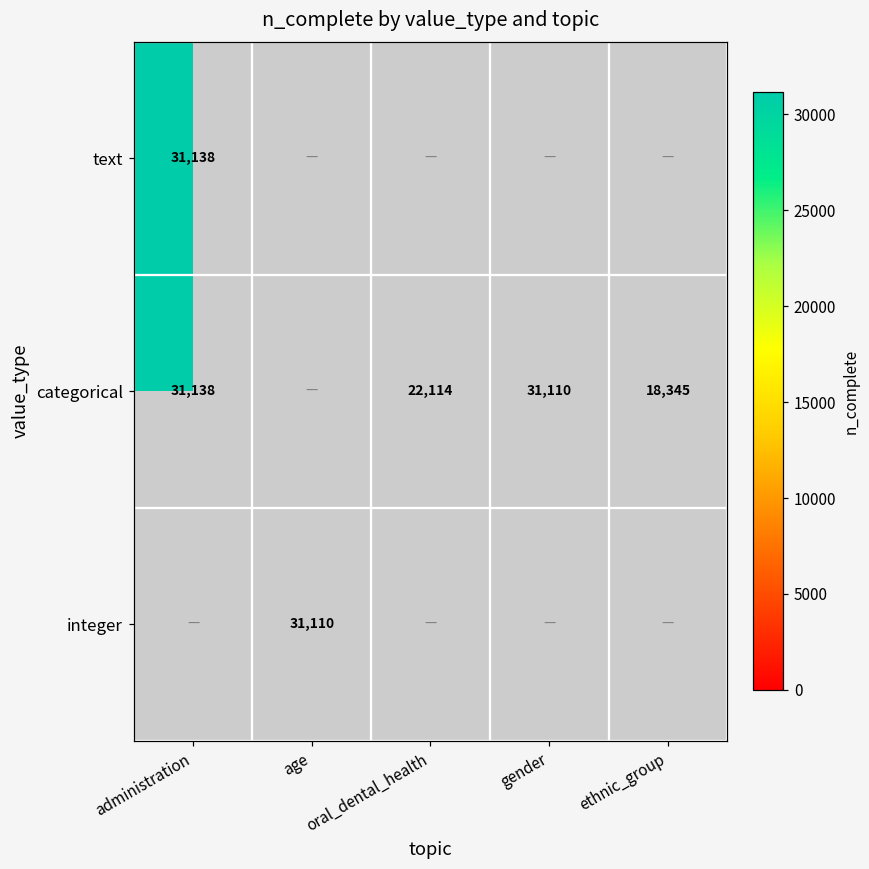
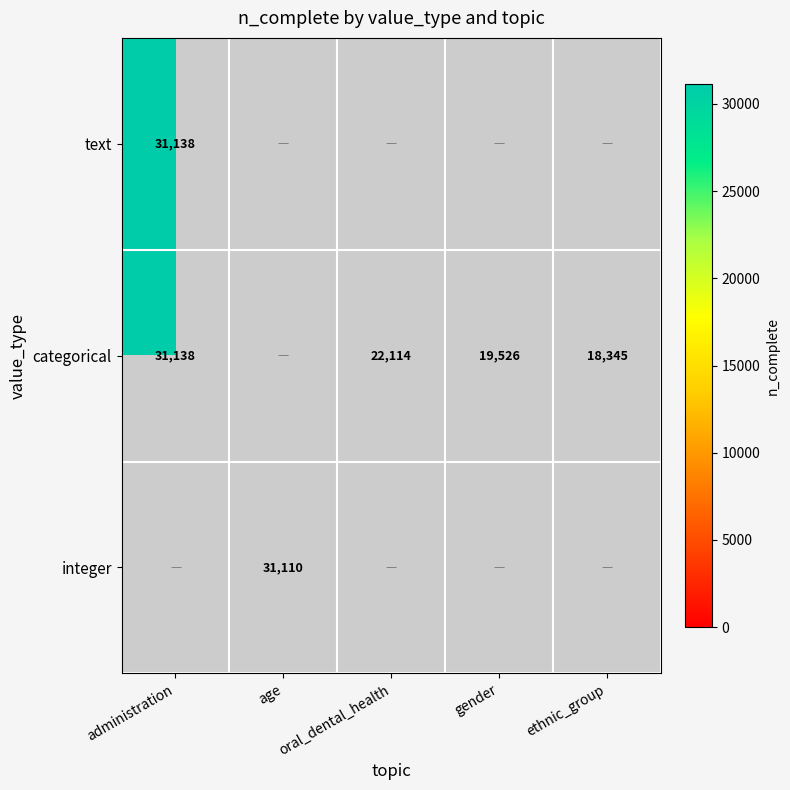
categorical, gender: 31,110 -> 19,526
